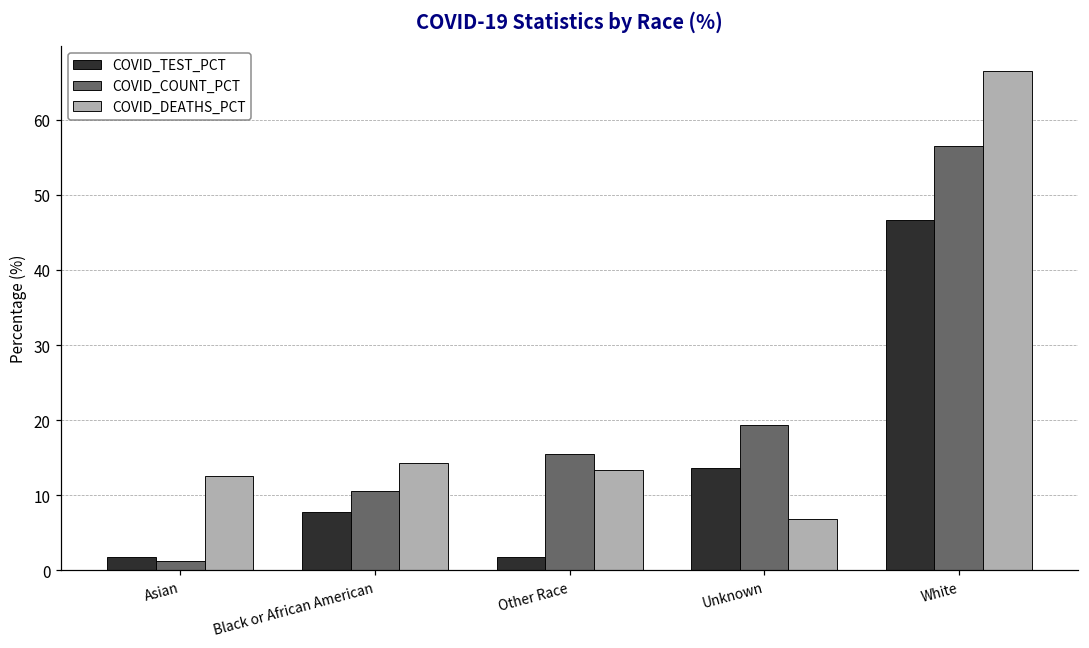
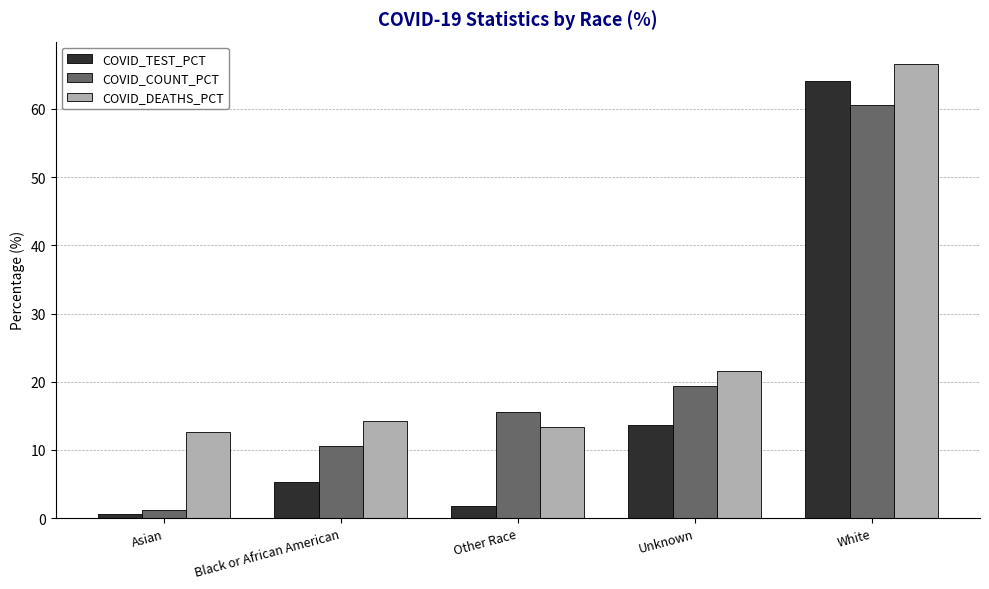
COVID_TEST_PCT, Asian: 2 -> 1
COVID_TEST_PCT, Black or African American: 8 -> 5
COVID_DEATHS_PCT, Unknown: 7 -> 22
COVID_TEST_PCT, White: 47 -> 64
COVID_COUNT_PCT, White: 57 -> 61
